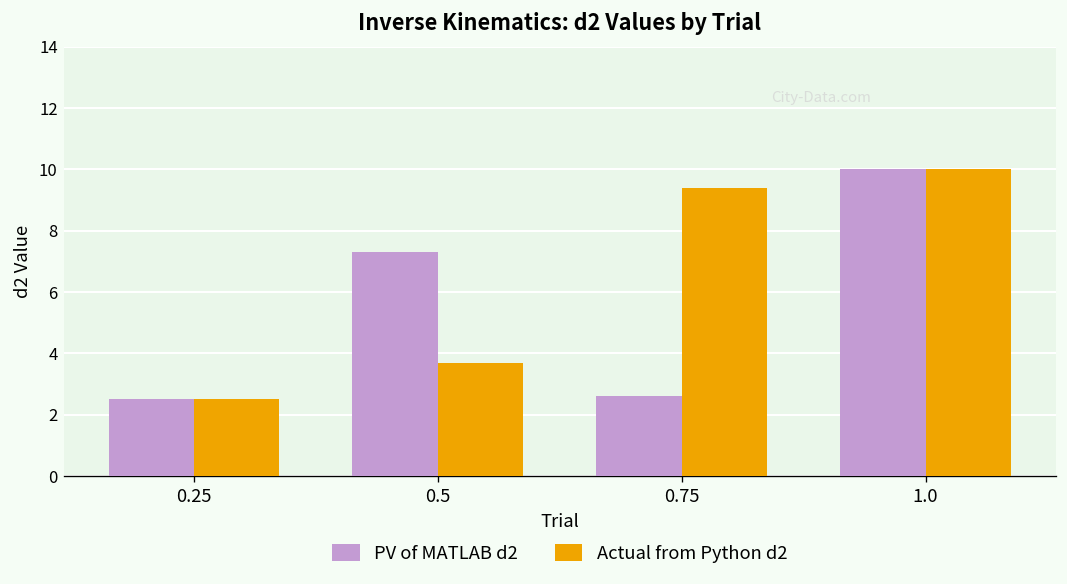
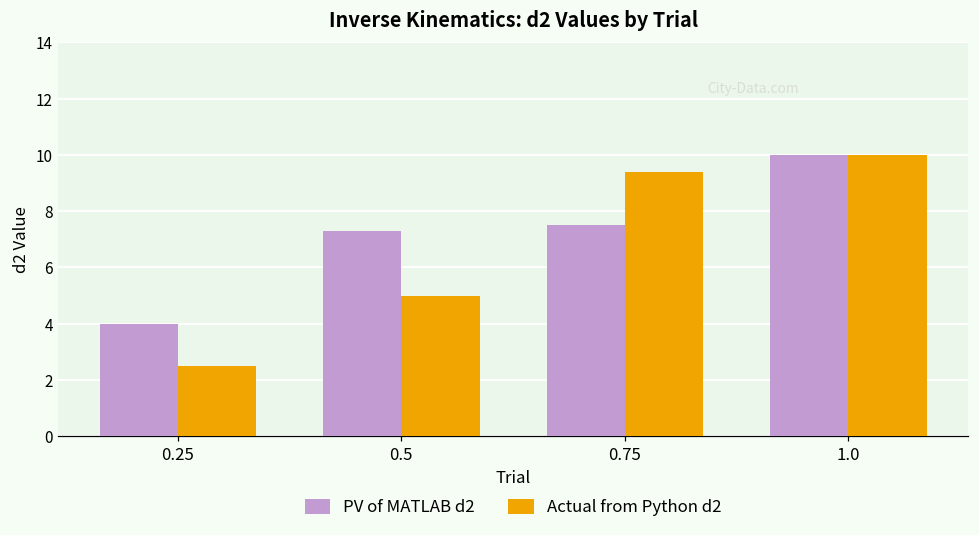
PV of MATLAB d2, 0.25: 2.5 -> 4.0
Actual from Python d2, 0.5: 3.7 -> 5.0
PV of MATLAB d2, 0.75: 2.6 -> 7.5
